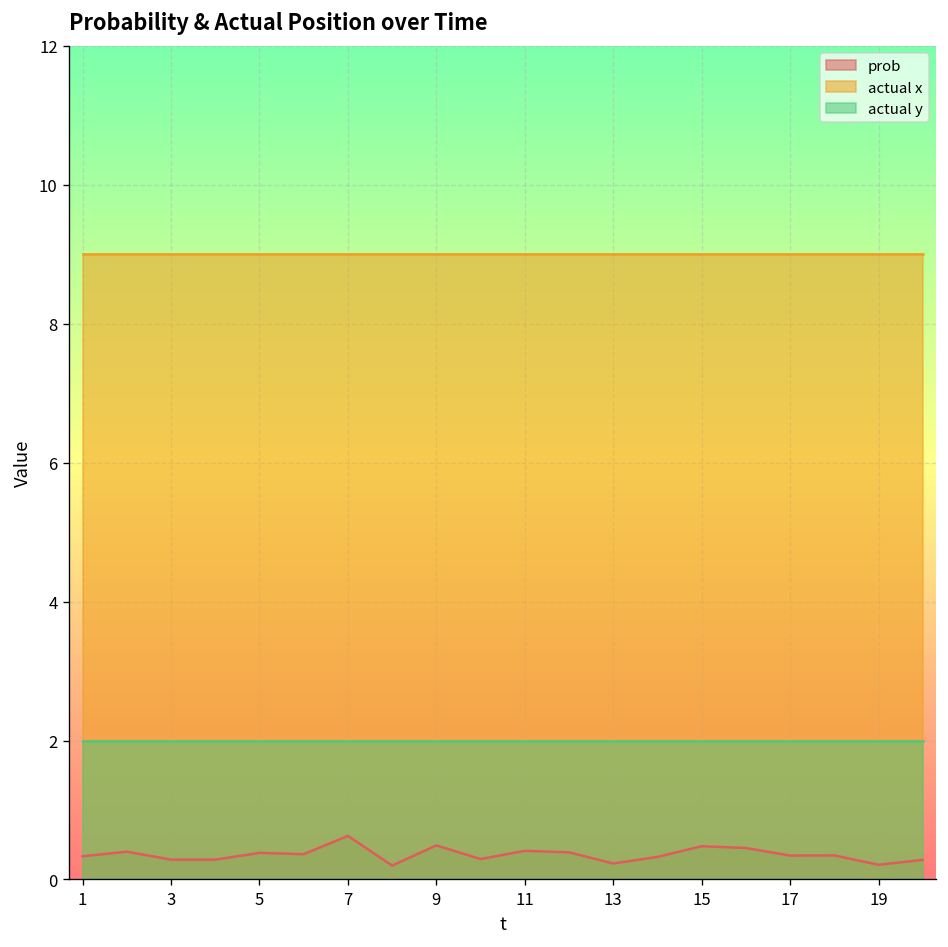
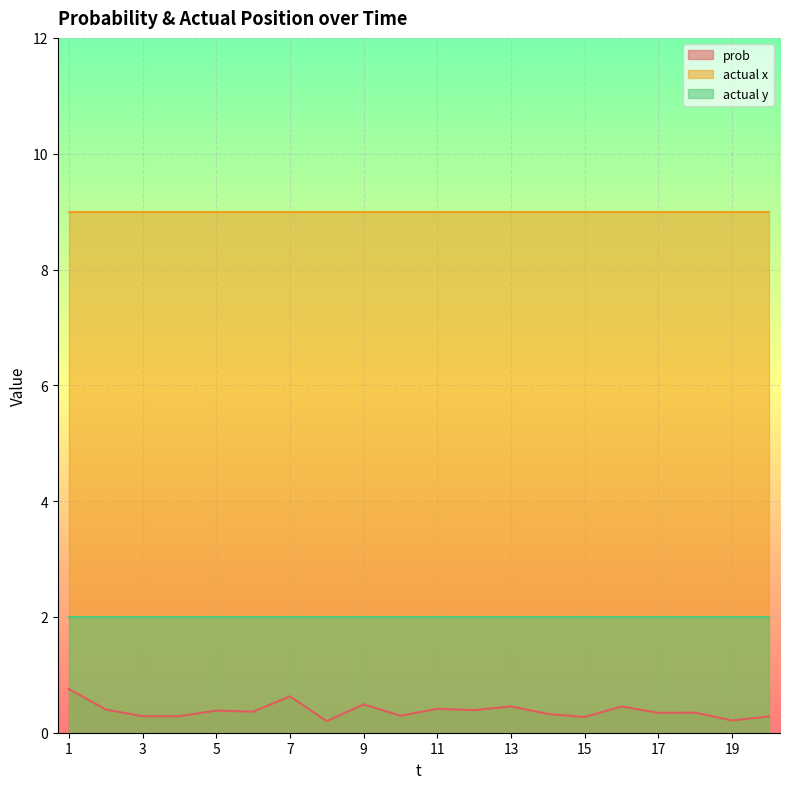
prob, 1: 0.3 -> 0.8
prob, 13: 0.2 -> 0.5
prob, 15: 0.5 -> 0.3
